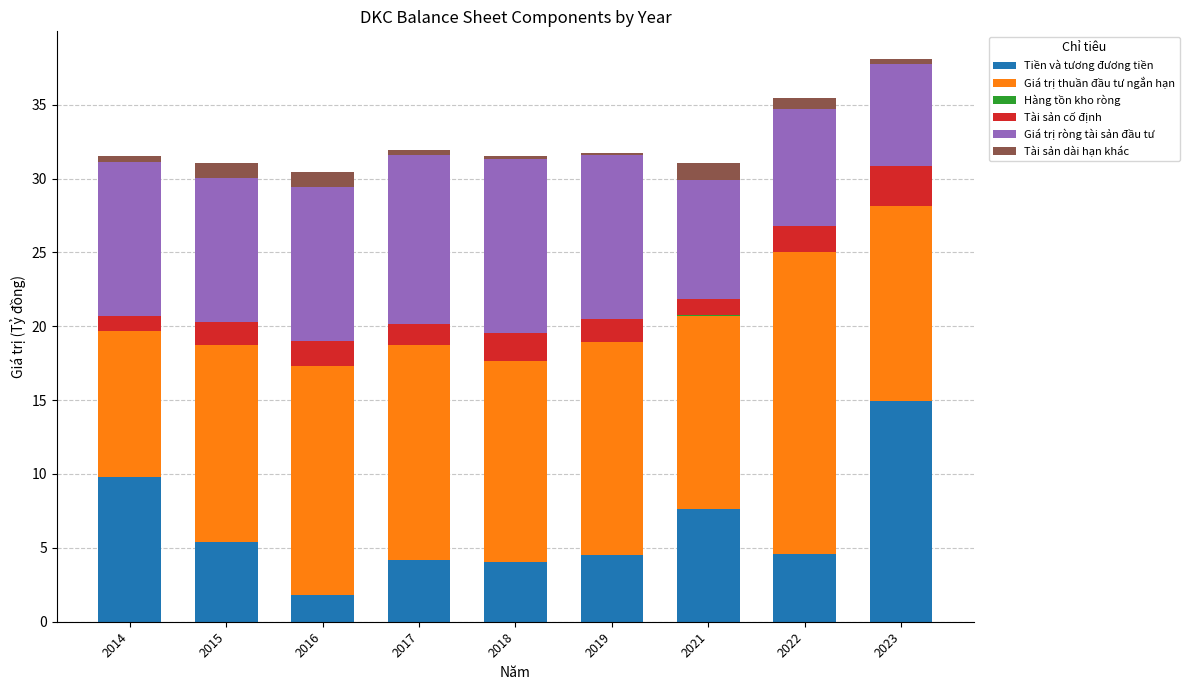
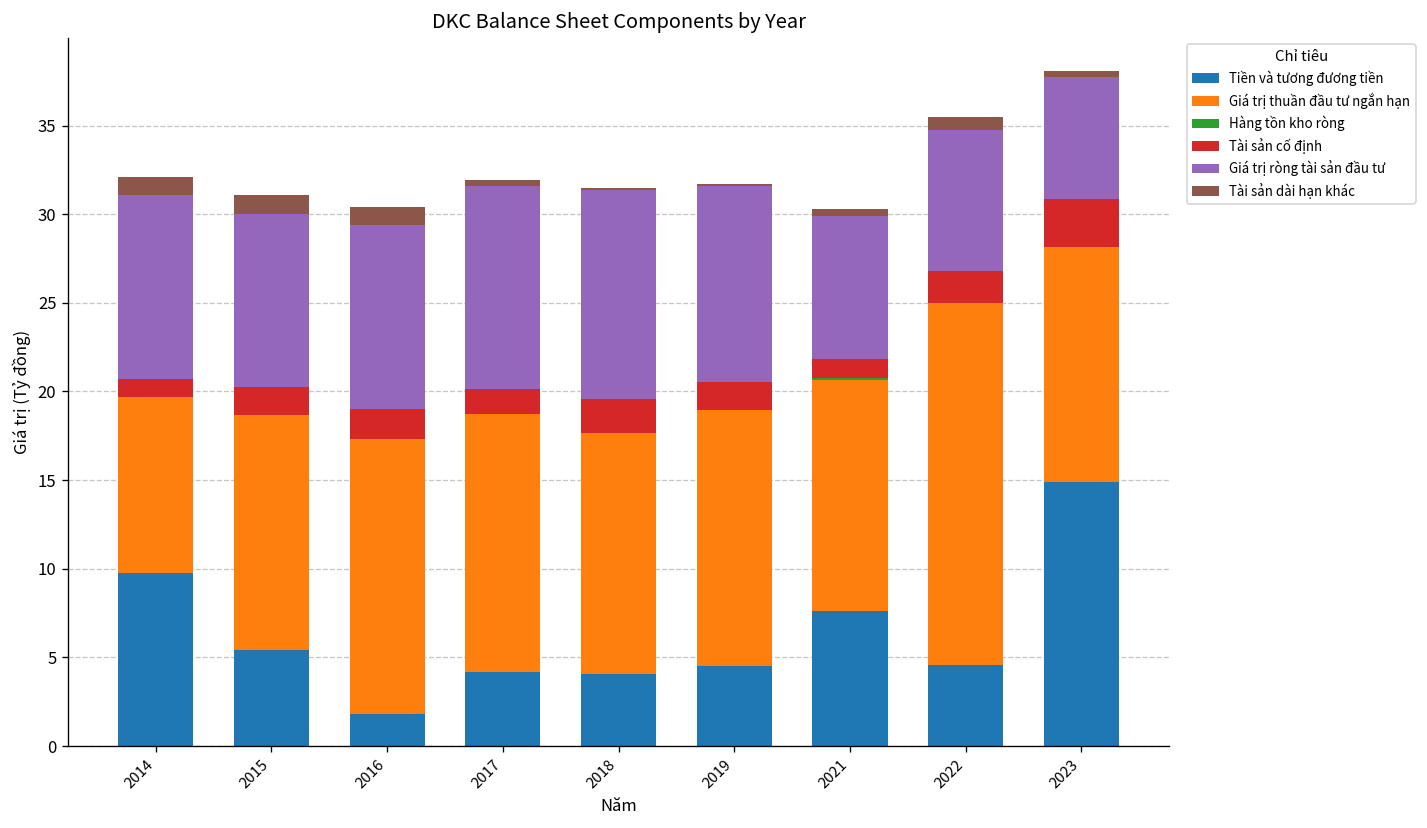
Tài sản dài hạn khác, 2014: 0.4 -> 1.0
Tài sản dài hạn khác, 2021: 1.1 -> 0.4
